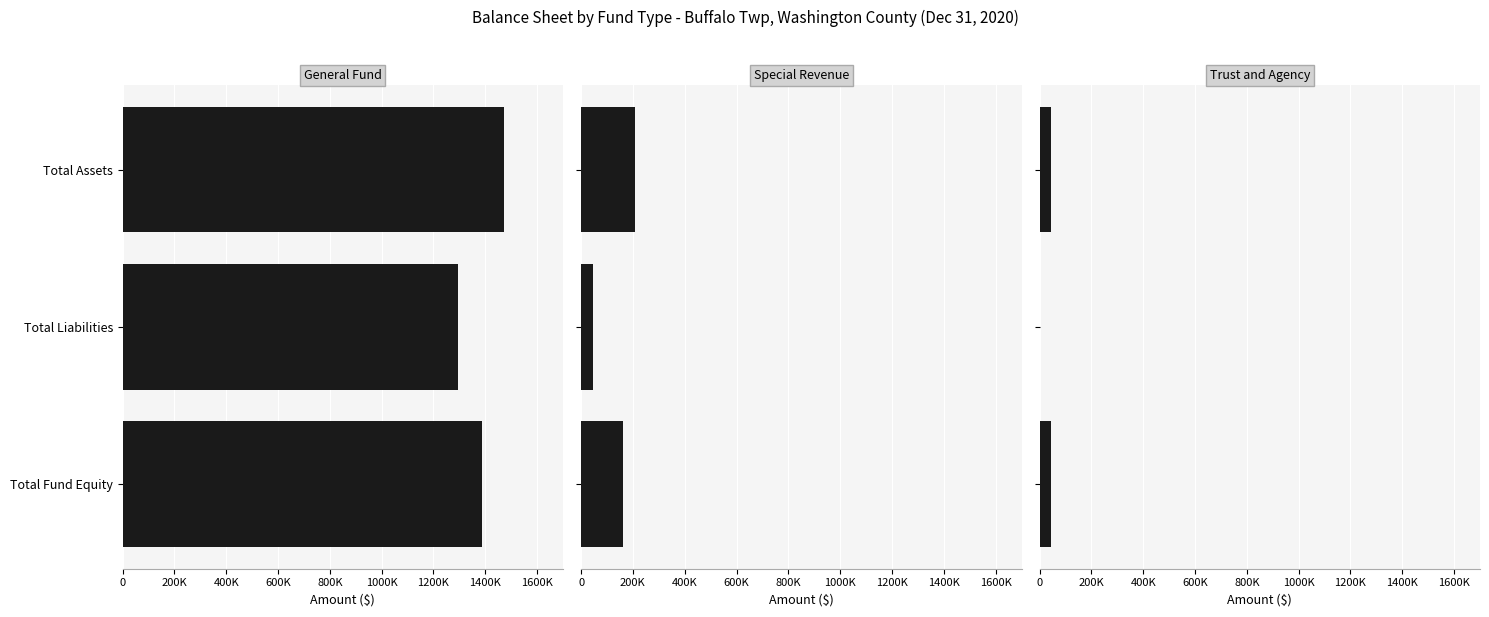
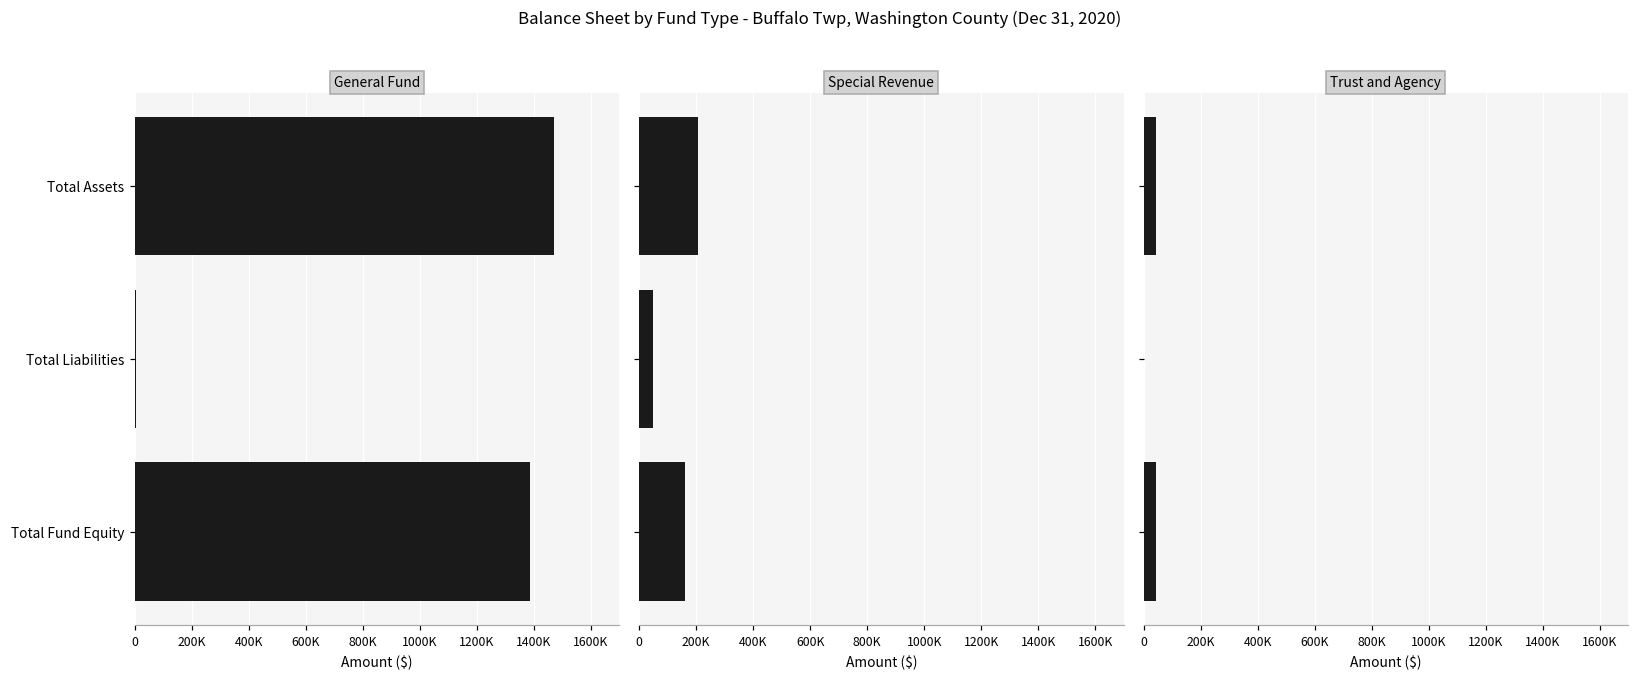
General Fund, Total Liabilities: 1290000 -> 0
